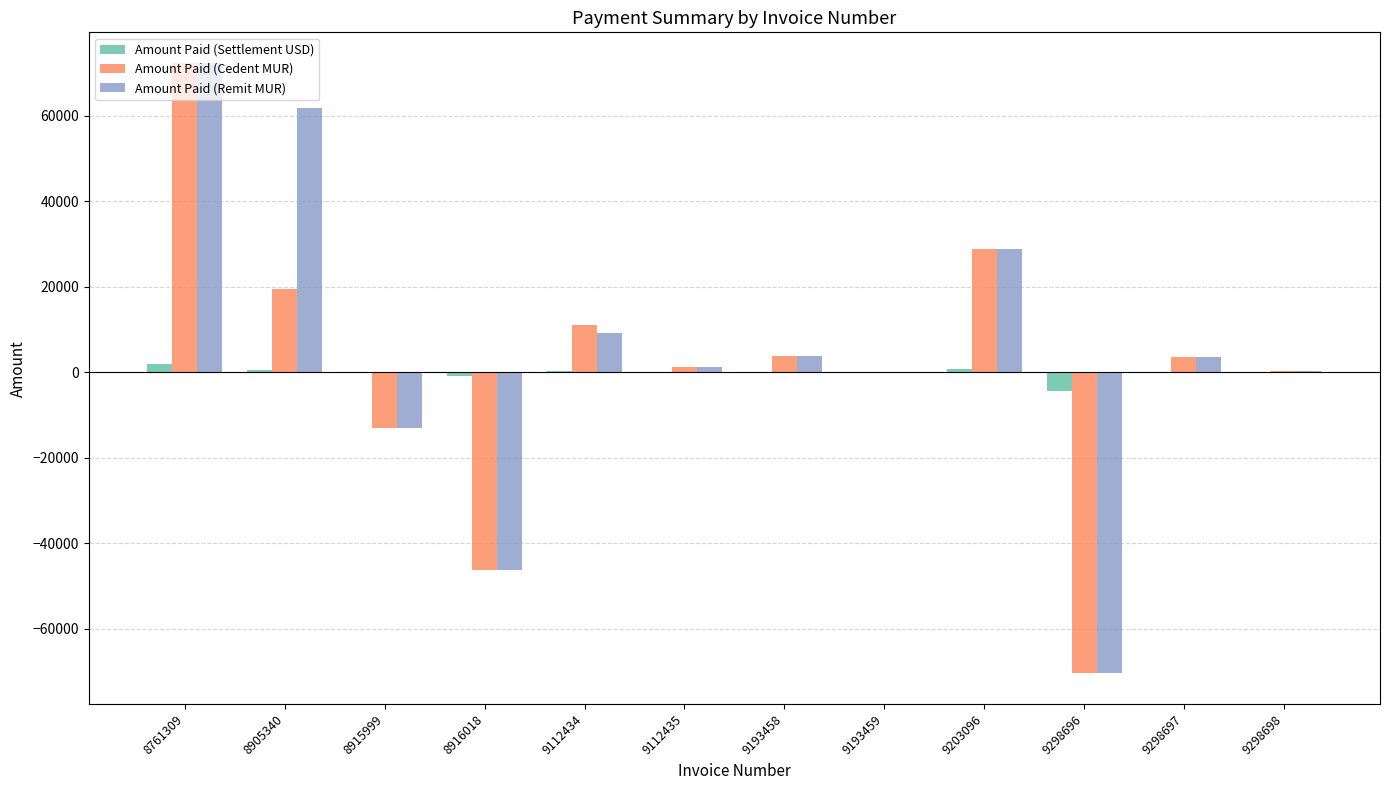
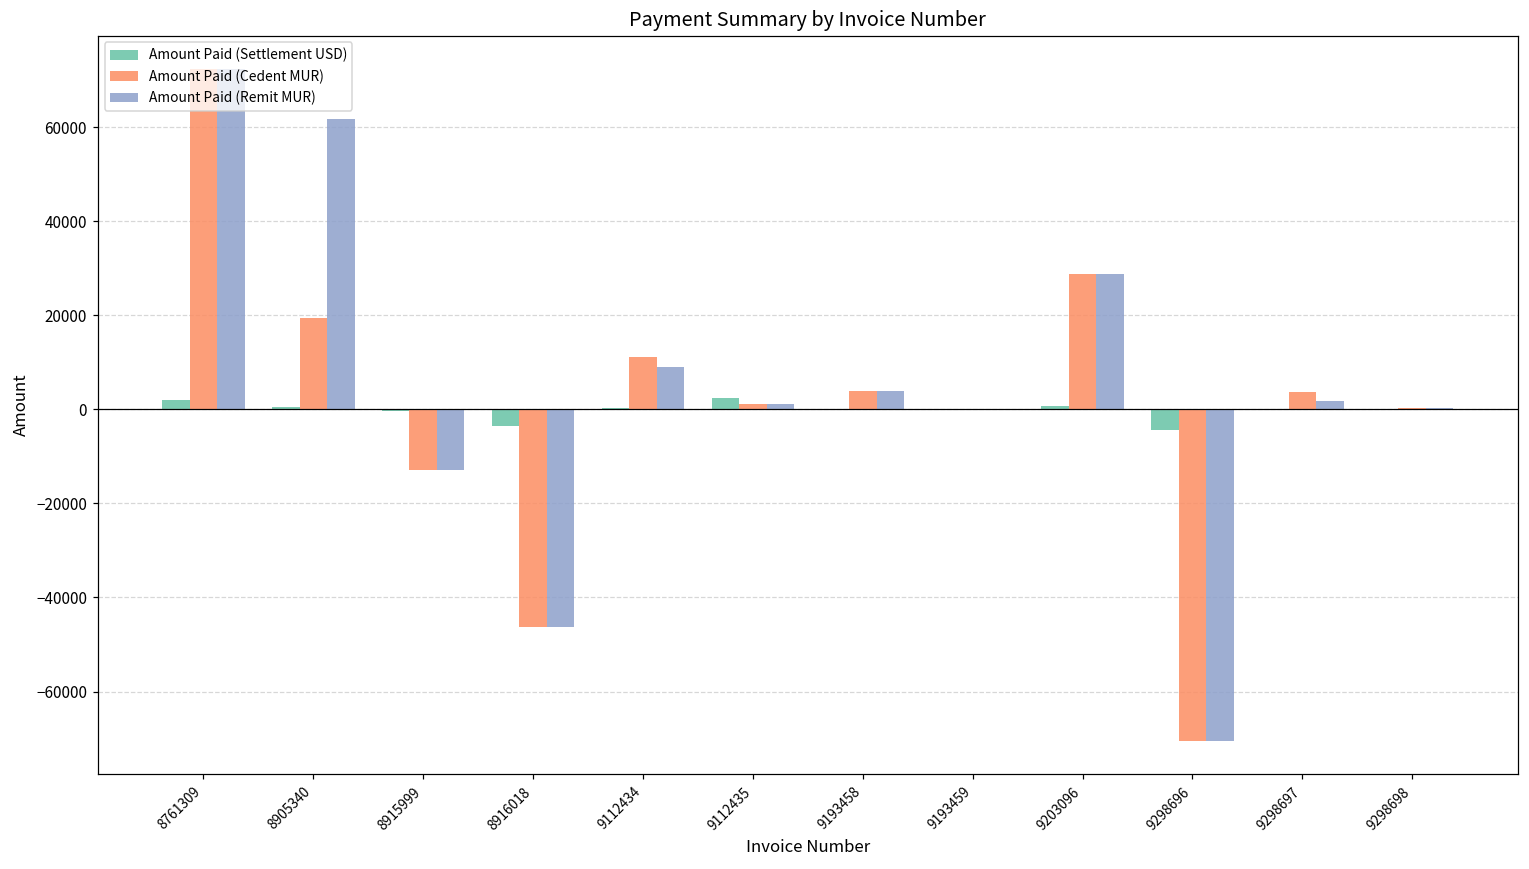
Amount Paid (Settlement USD), 8916018: -1000 -> -4000
Amount Paid (Settlement USD), 9112435: 0 -> 2000
Amount Paid (Remit MUR), 9298697: 4000 -> 2000
